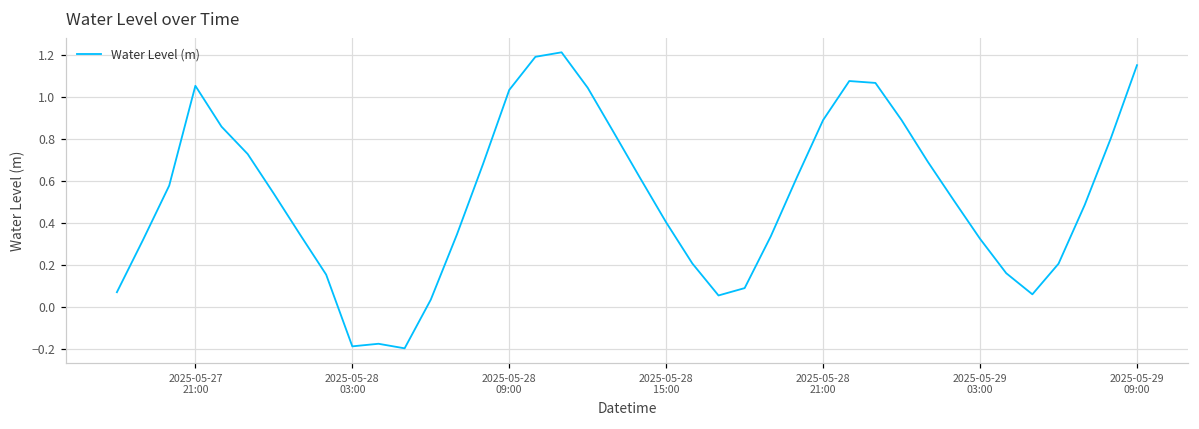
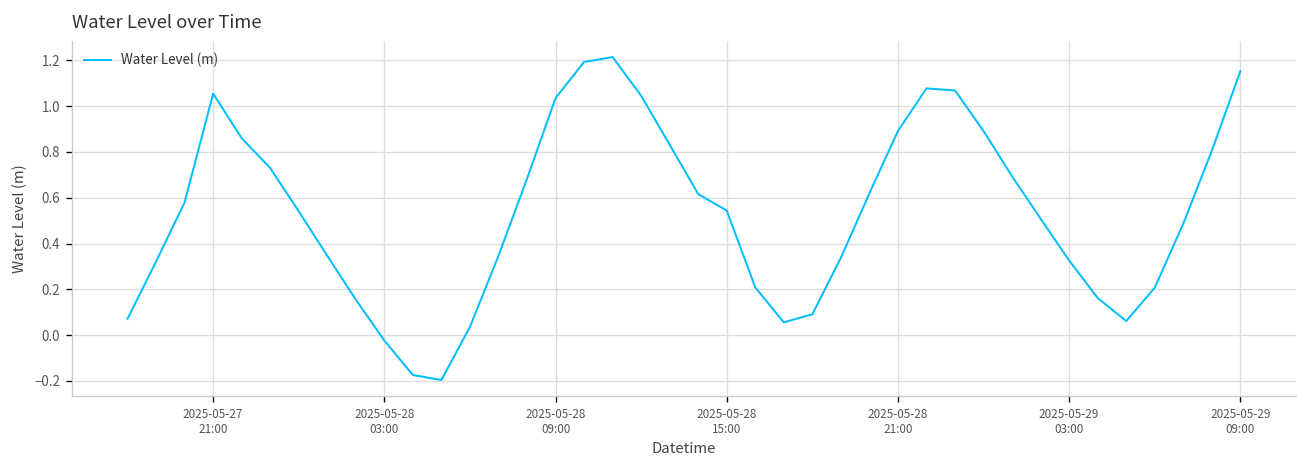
2025-05-28 03:00: -0.19 -> -0.02
2025-05-28 15:00: 0.40 -> 0.54
